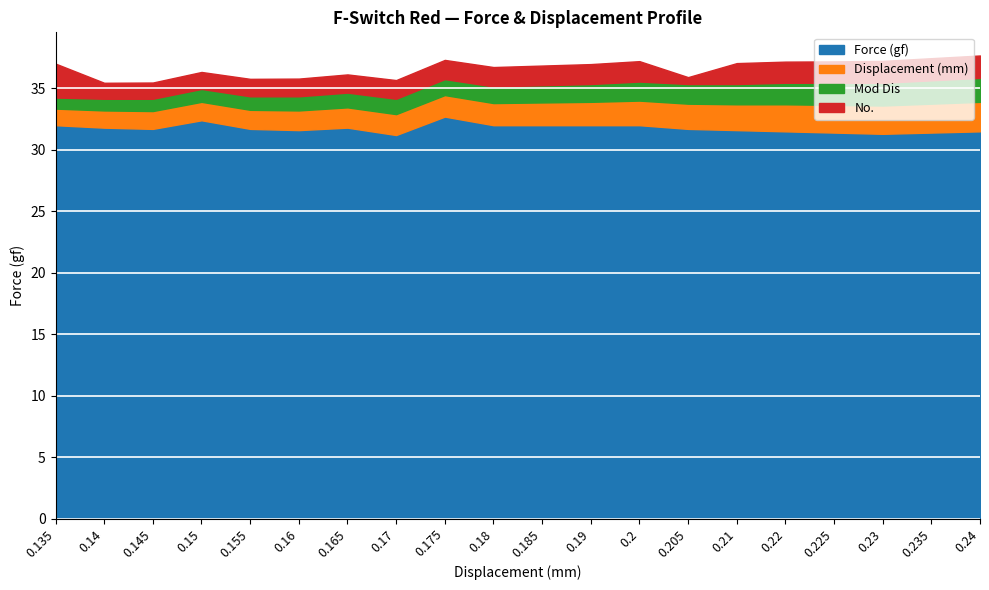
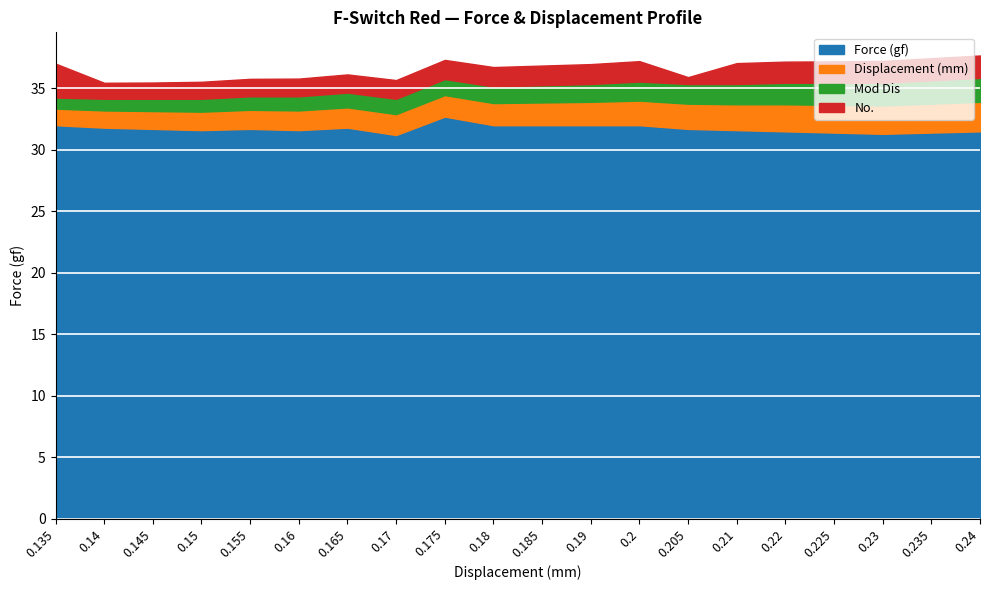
Force (gf), 0.15: 32.4 -> 31.6
